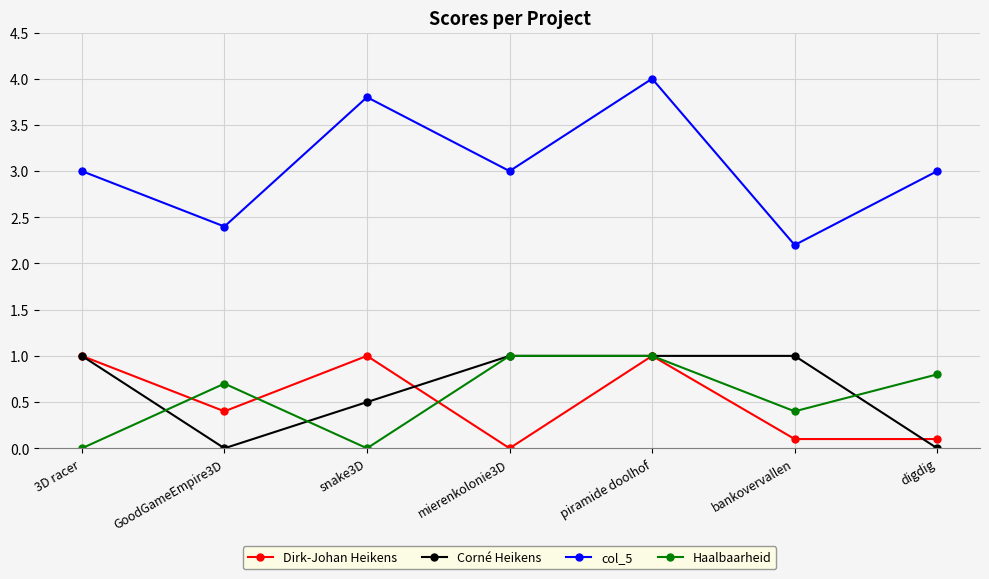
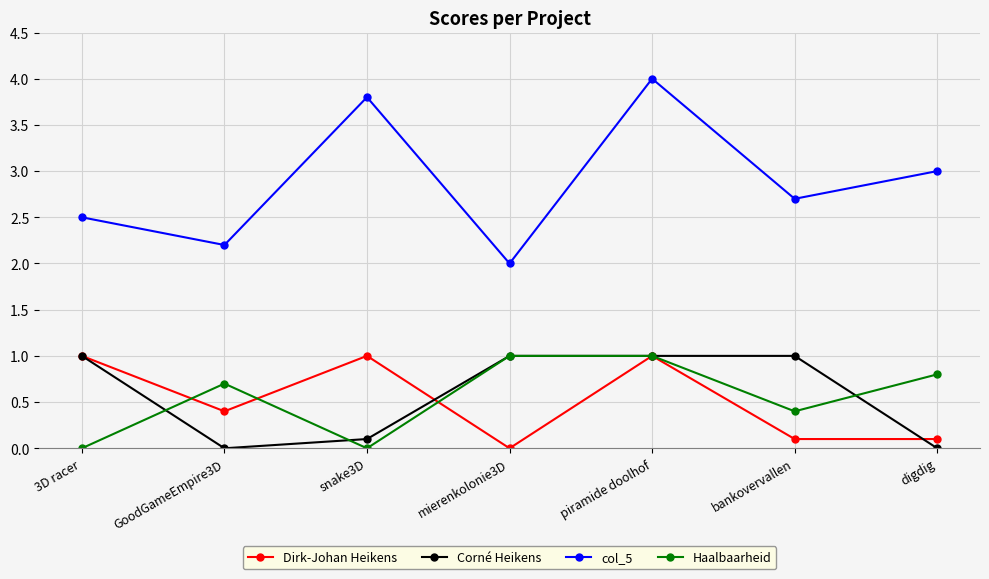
col_5, 3D racer: 3.0 -> 2.5
col_5, GoodGameEmpire3D: 2.4 -> 2.2
Corné Heikens, snake3D: 0.5 -> 0.1
col_5, mierenkolonie3D: 3 -> 2
col_5, bankovervallen: 2.2 -> 2.7
